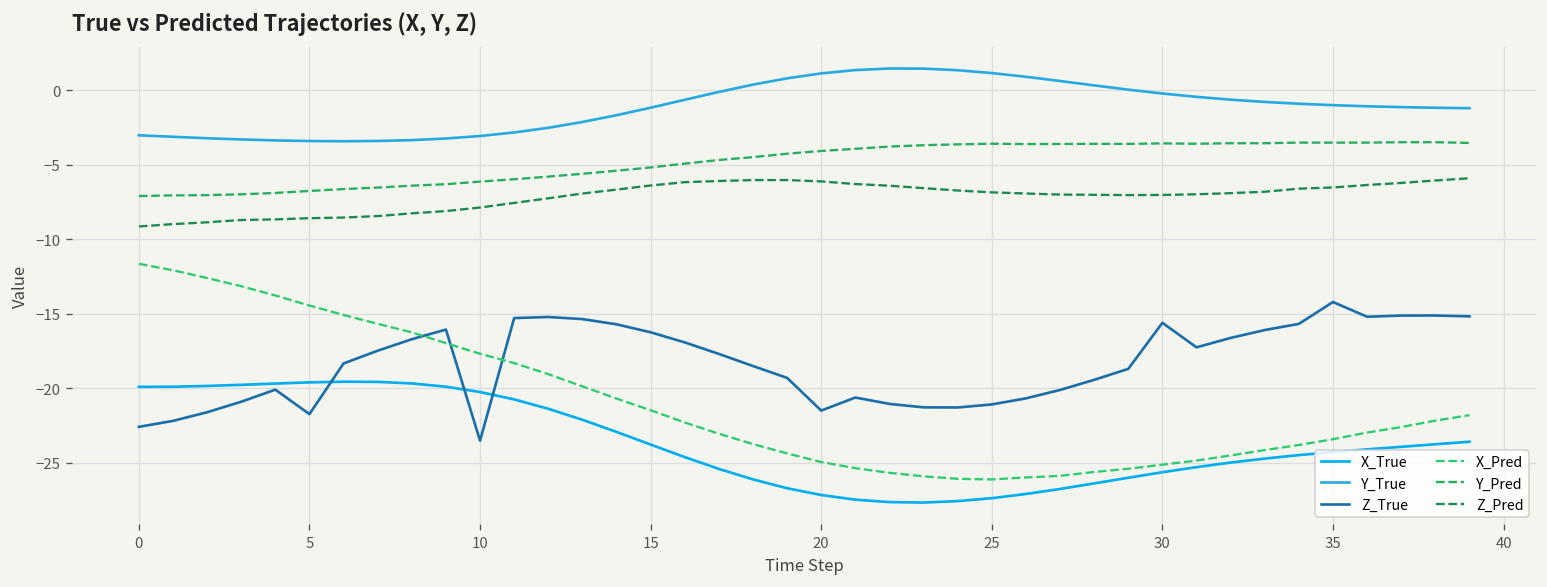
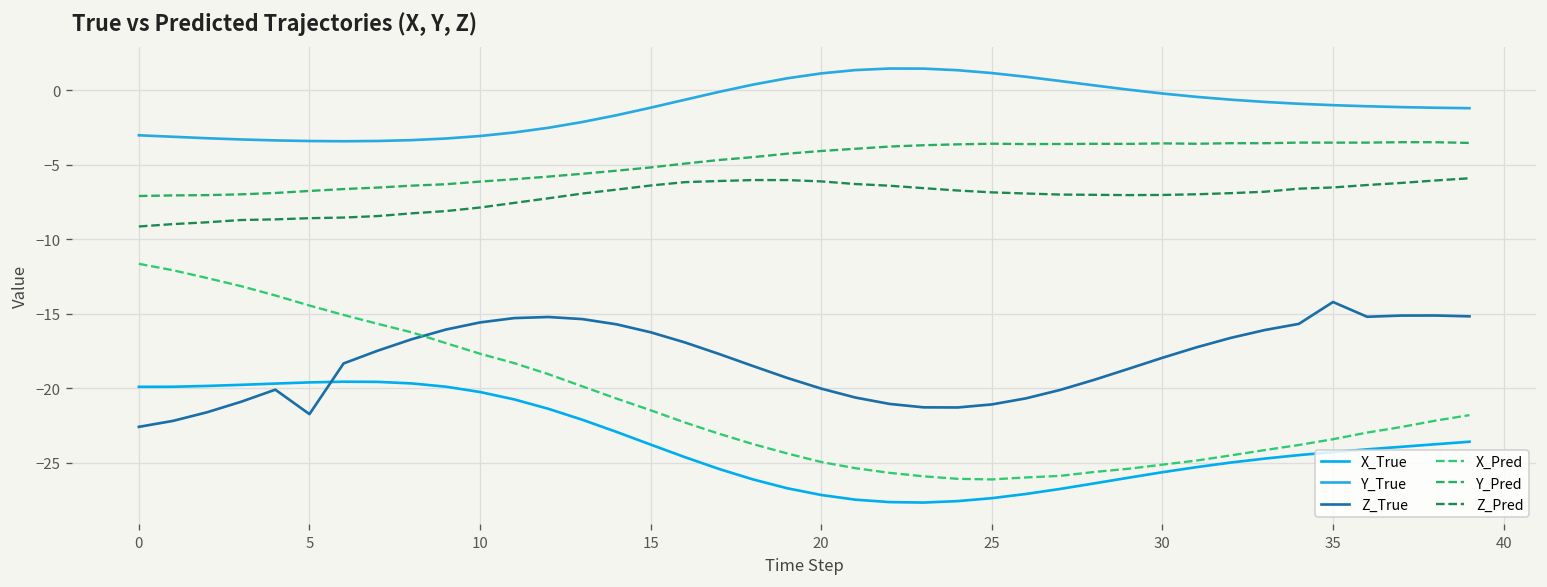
Z_True, 10: -23.5 -> -15.6
Z_True, 20: -21.5 -> -20.0
Z_True, 30: -15.6 -> -18.0
